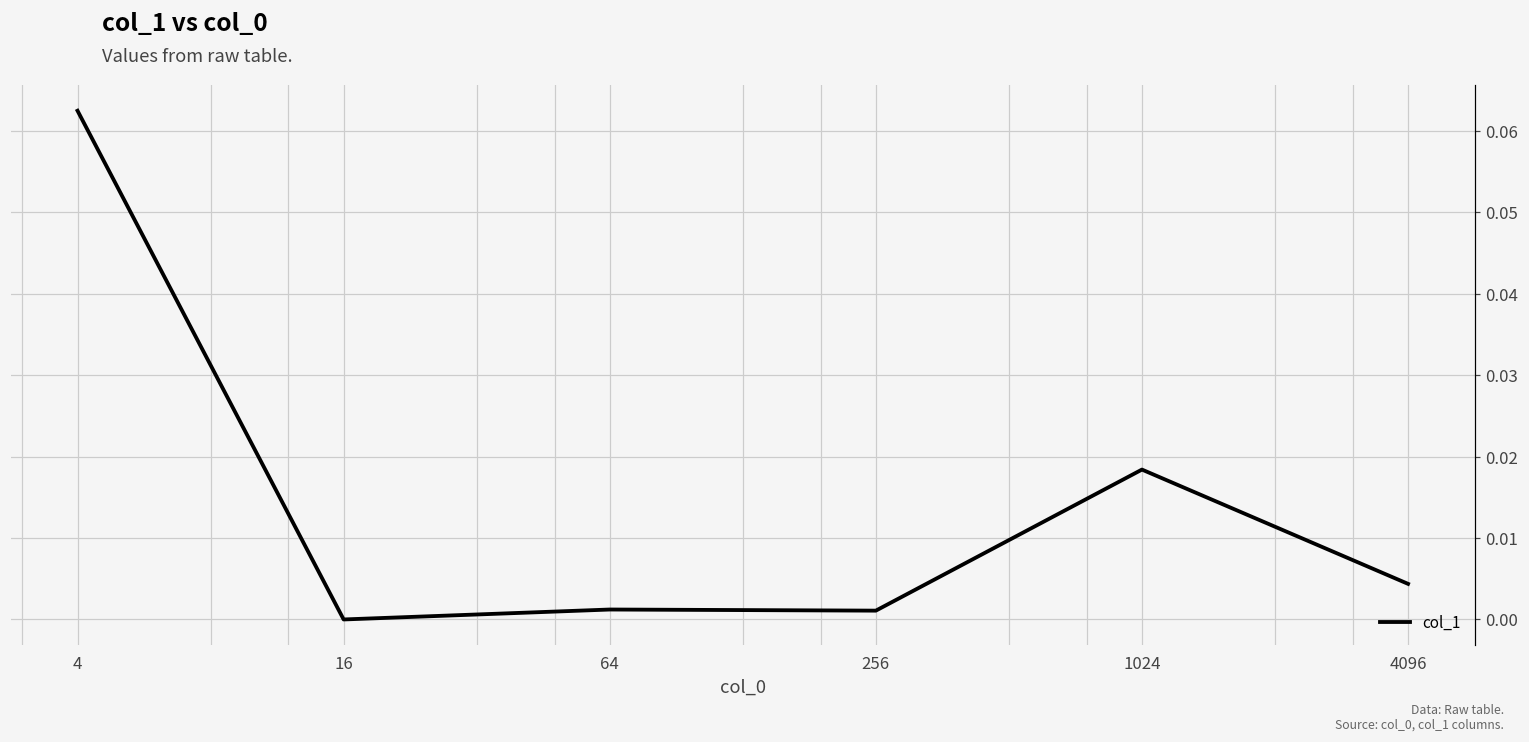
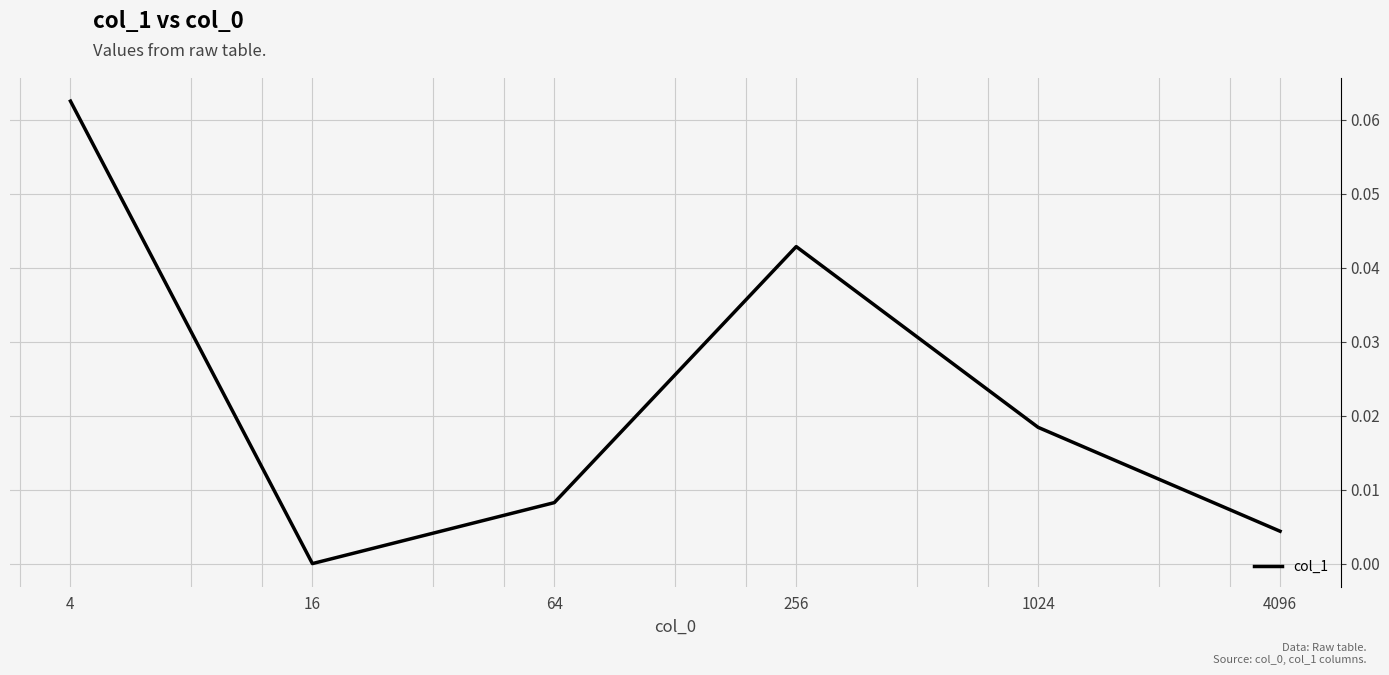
64: 0.001 -> 0.008
256: 0.001 -> 0.043
